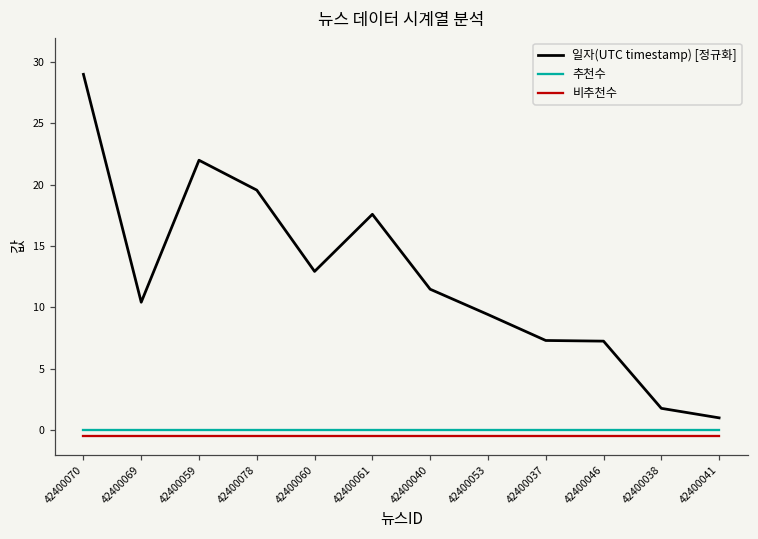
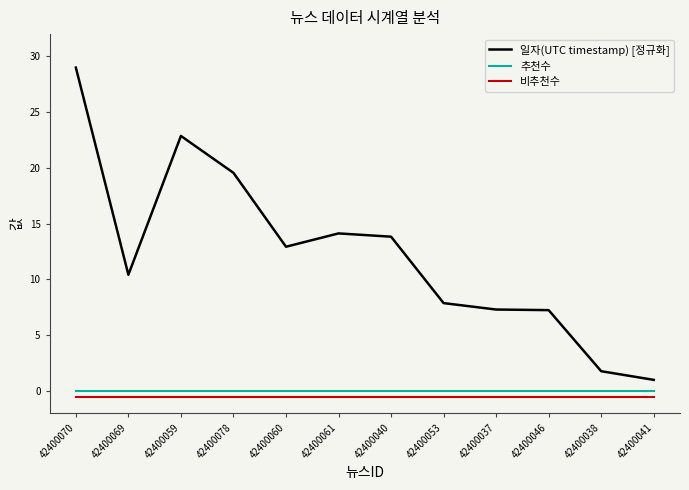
일자(UTC timestamp) [정규화], 42400059: 22.0 -> 22.9
일자(UTC timestamp) [정규화], 42400061: 17.6 -> 14.1
일자(UTC timestamp) [정규화], 42400040: 11.5 -> 13.8
일자(UTC timestamp) [정규화], 42400053: 9.4 -> 7.9
